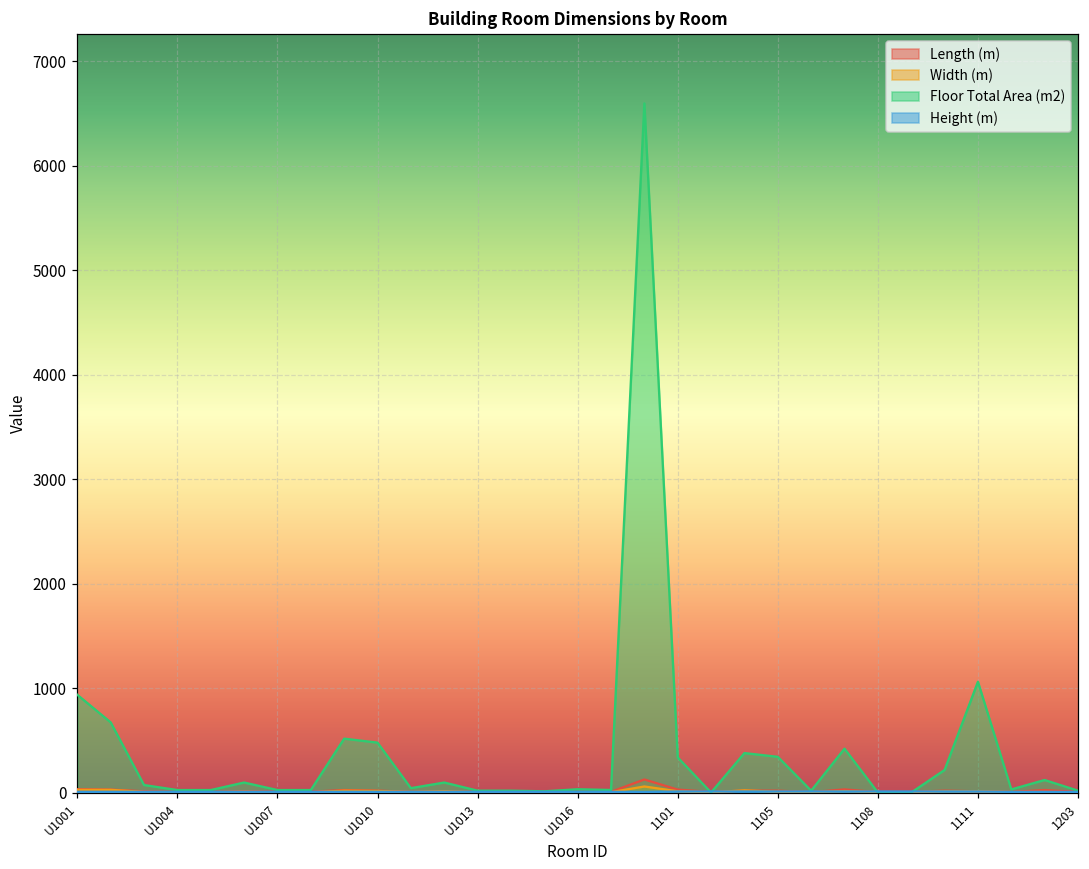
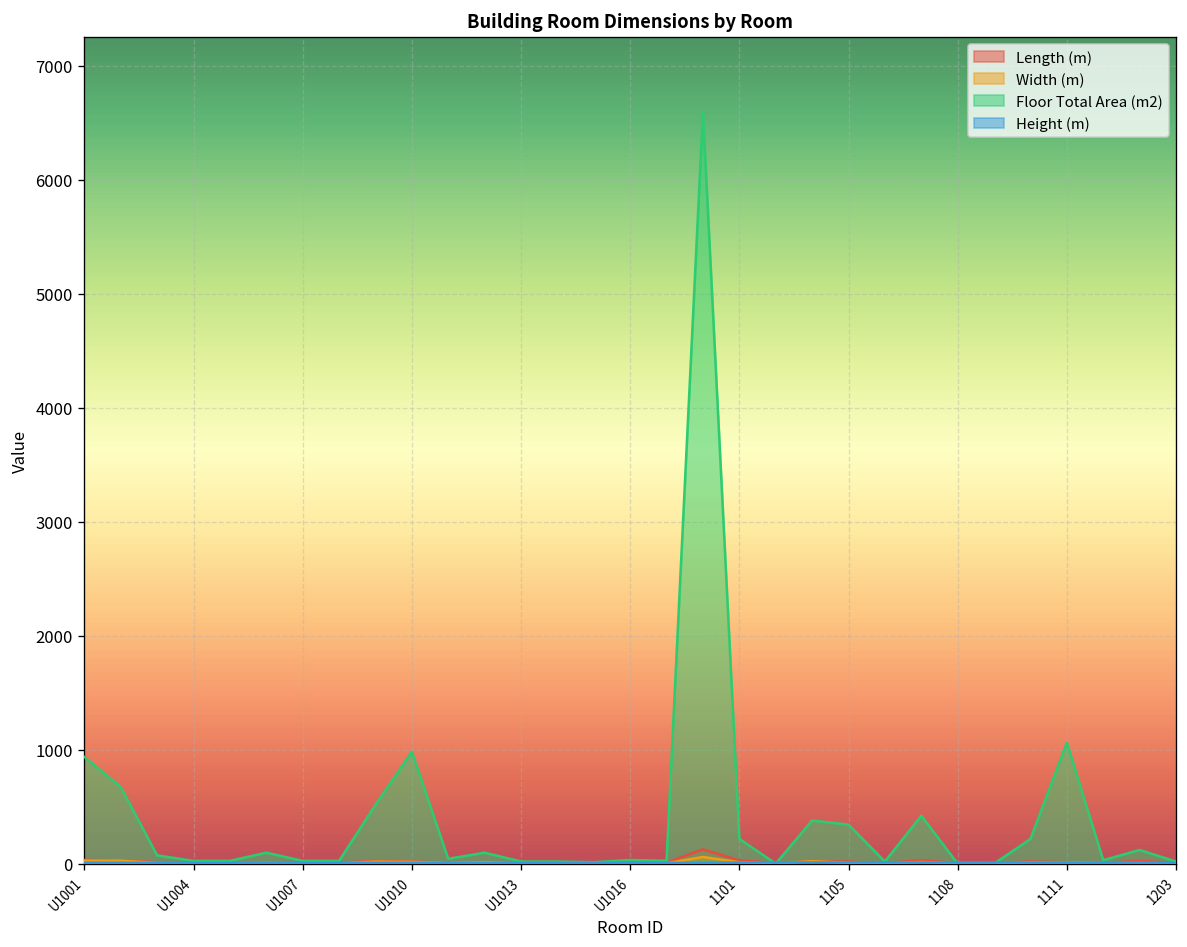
Floor Total Area (m2), U1010: 500 -> 1000
Floor Total Area (m2), 1101: 300 -> 200
